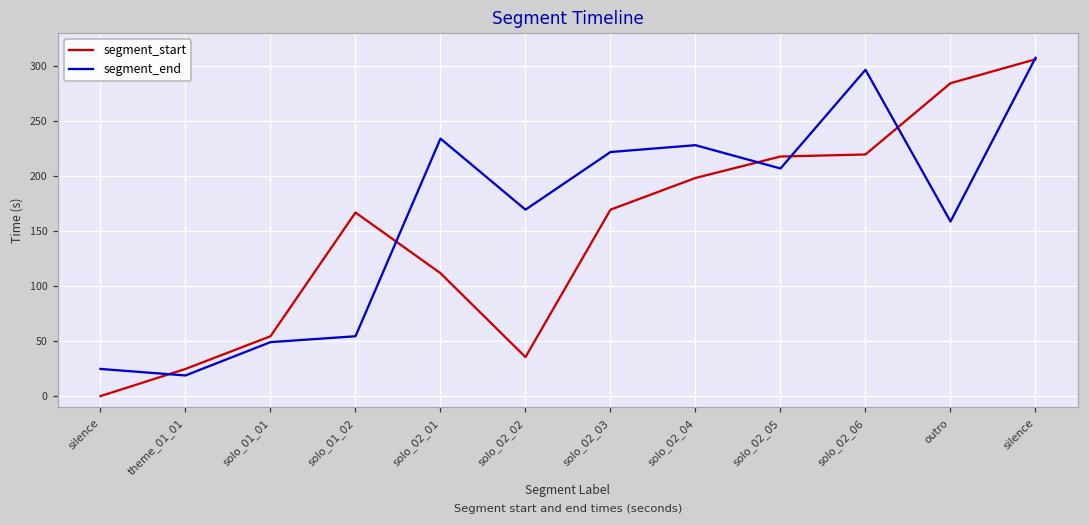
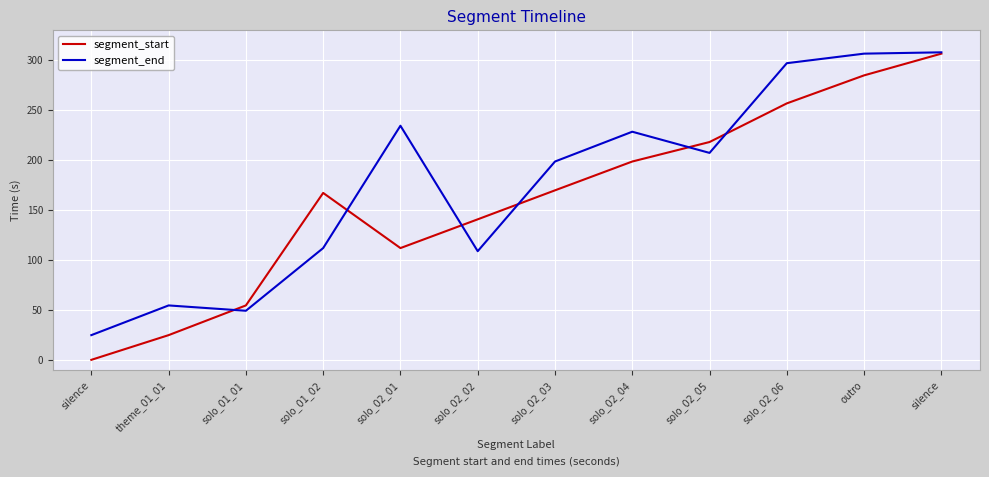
segment_end, theme_01_01: 20 -> 50
segment_end, solo_01_02: 50 -> 110
segment_start, solo_02_02: 40 -> 140
segment_end, solo_02_02: 170 -> 110
segment_end, solo_02_03: 220 -> 200
segment_start, solo_02_06: 220 -> 260
segment_end, outro: 160 -> 310
